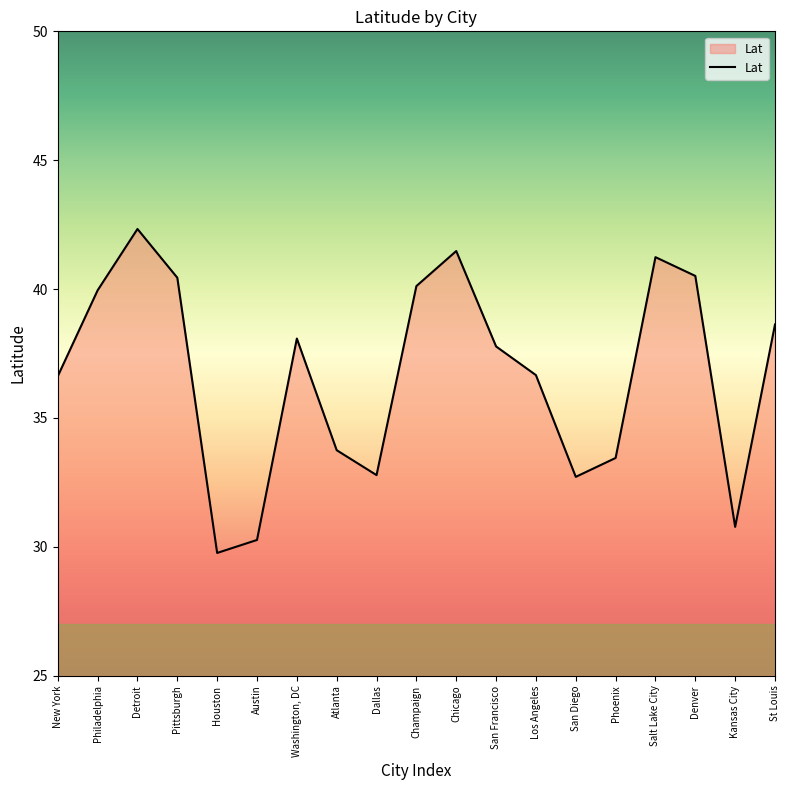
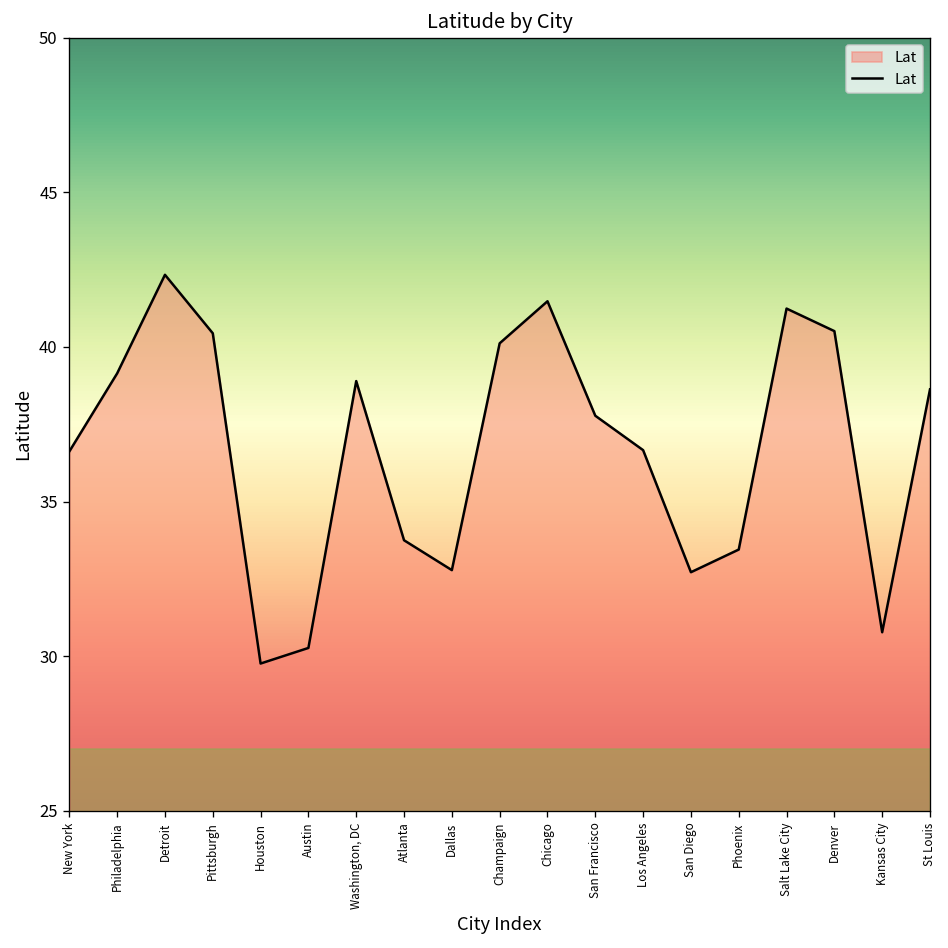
Philadelphia: 40.0 -> 39.1
Washington, DC: 38.1 -> 38.9
